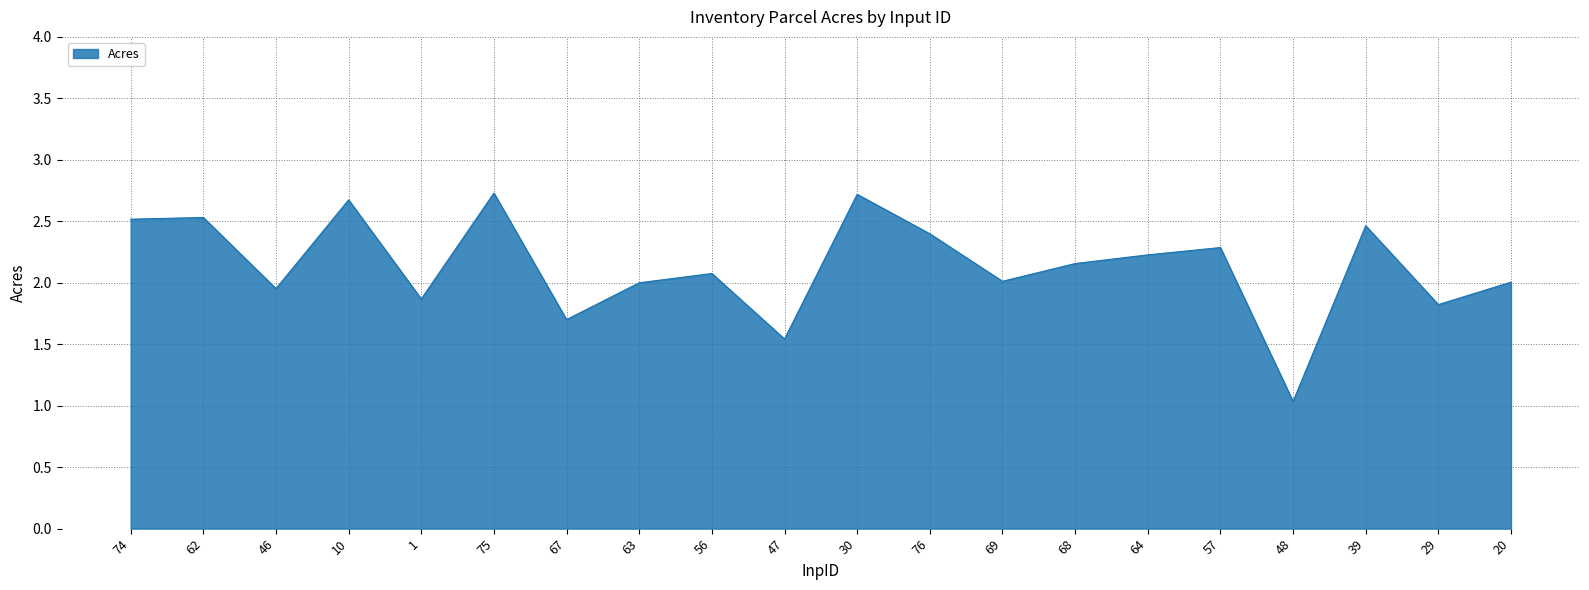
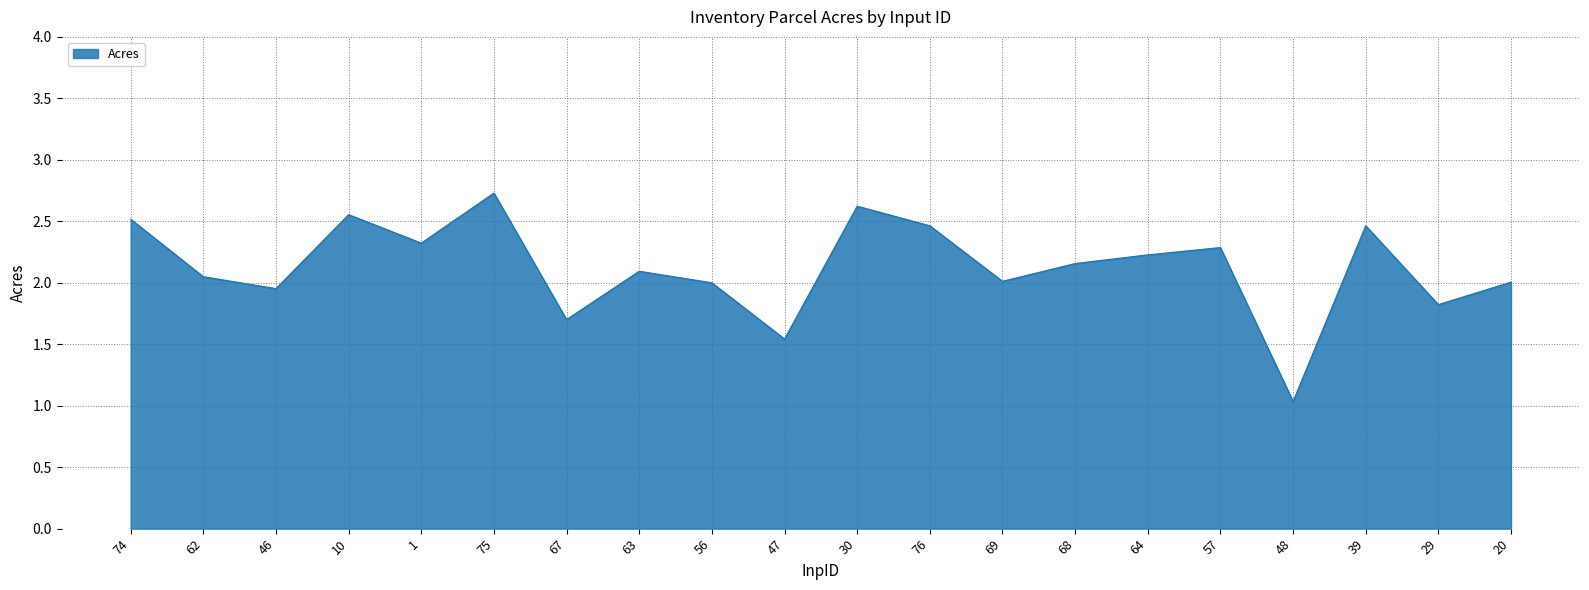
62: 2.53 -> 2.05
10: 2.67 -> 2.55
1: 1.87 -> 2.32
63: 2.00 -> 2.09
56: 2.08 -> 2.00
30: 2.72 -> 2.62
76: 2.40 -> 2.46
